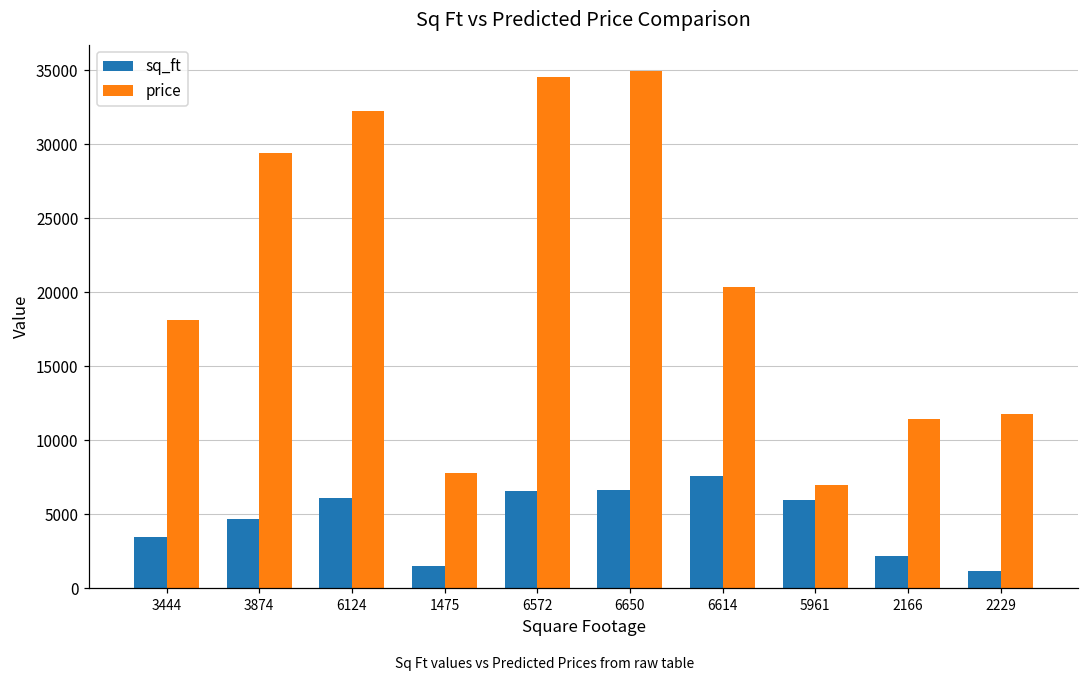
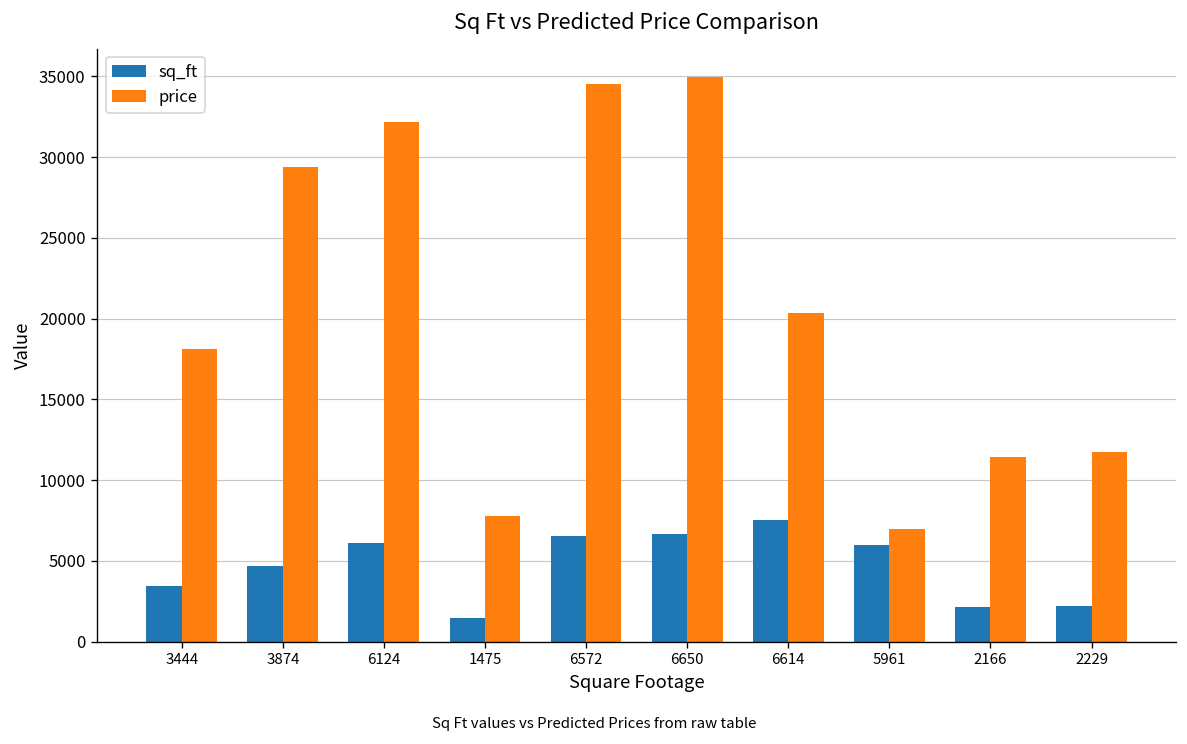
sq_ft, 2229: 1200 -> 2200
